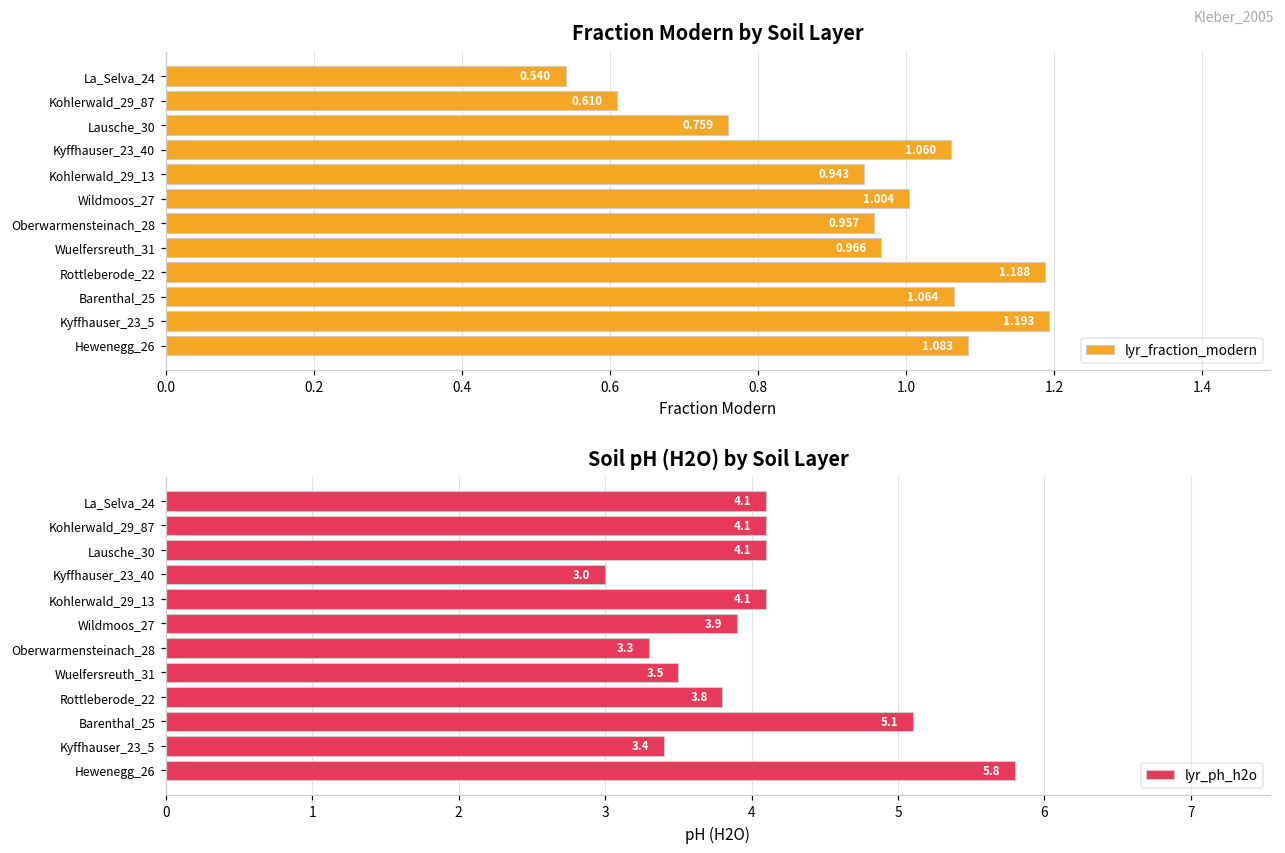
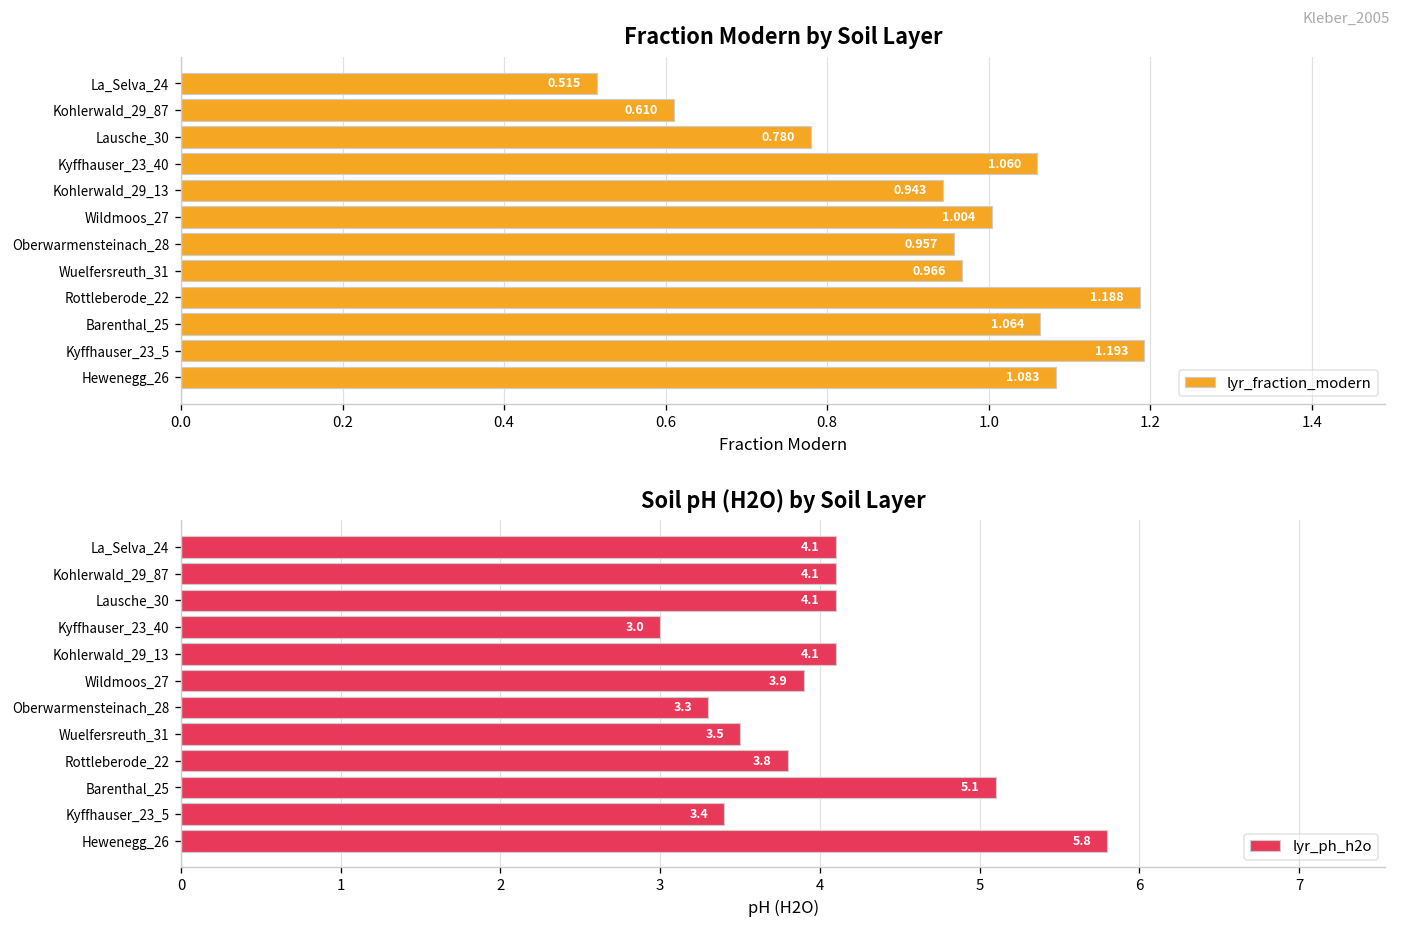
Fraction Modern by Soil Layer, La_Selva_24: 0.540 -> 0.515
Fraction Modern by Soil Layer, Lausche_30: 0.759 -> 0.780
